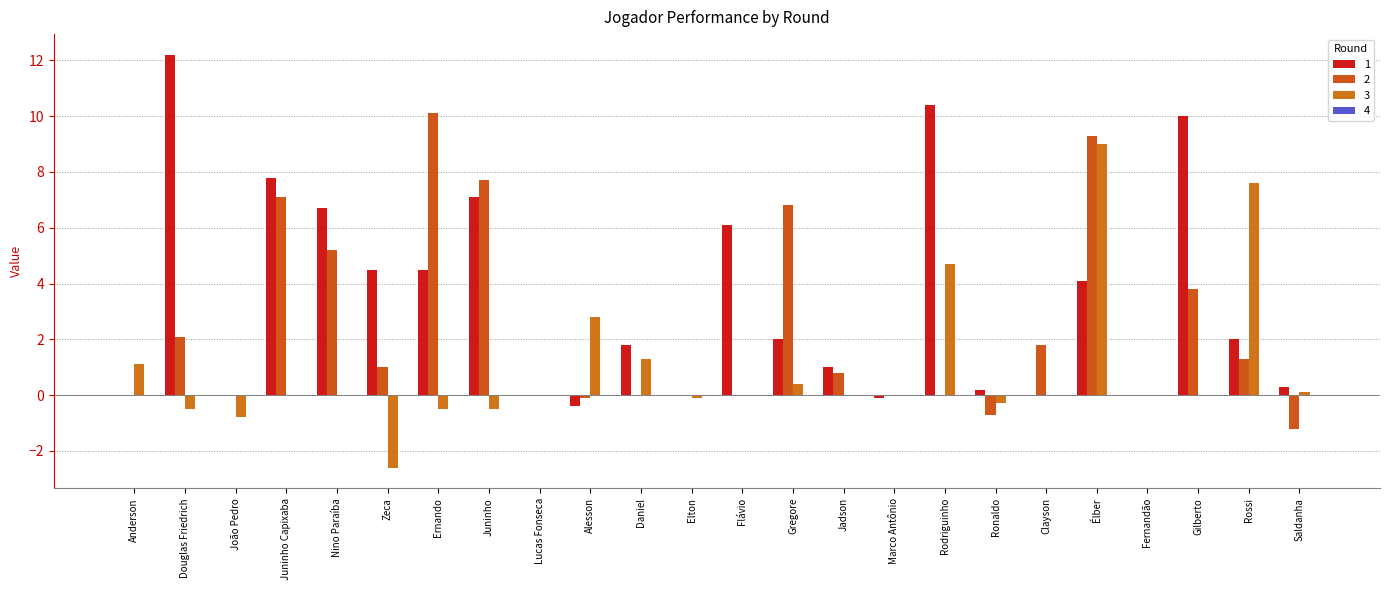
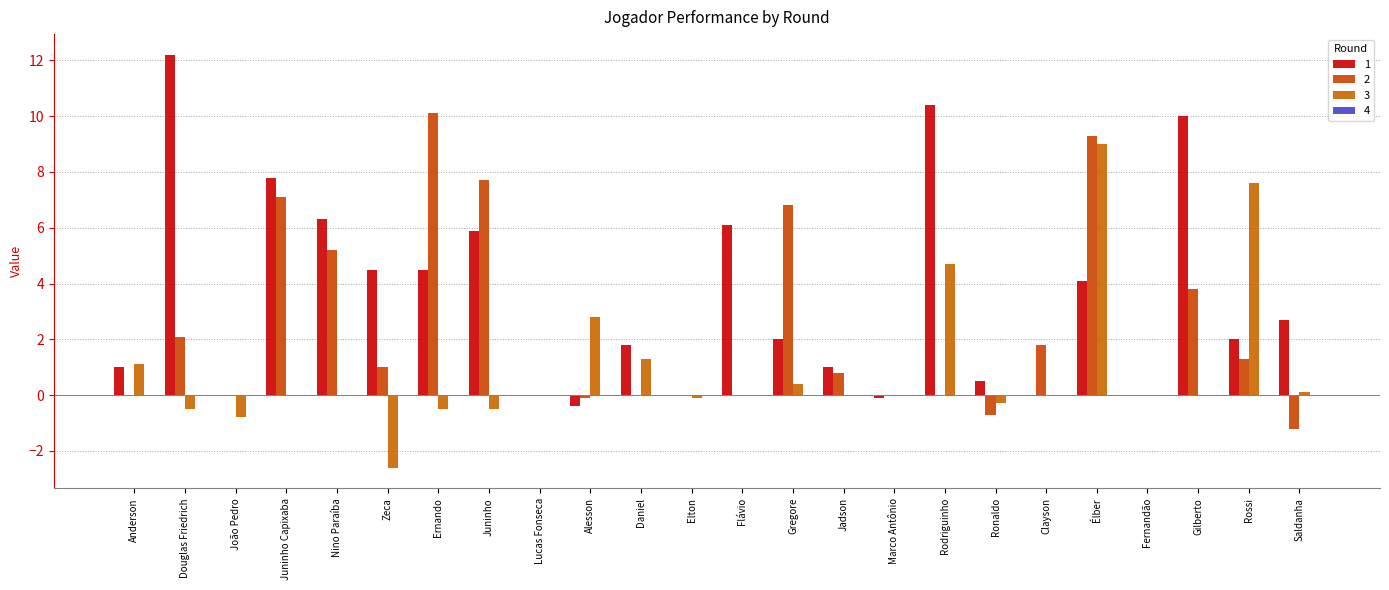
1, Anderson: 0 -> 1
1, Nino Paraíba: 6.7 -> 6.3
1, Juninho: 7.1 -> 5.9
1, Ronaldo: 0.2 -> 0.5
1, Saldanha: 0.3 -> 2.7
